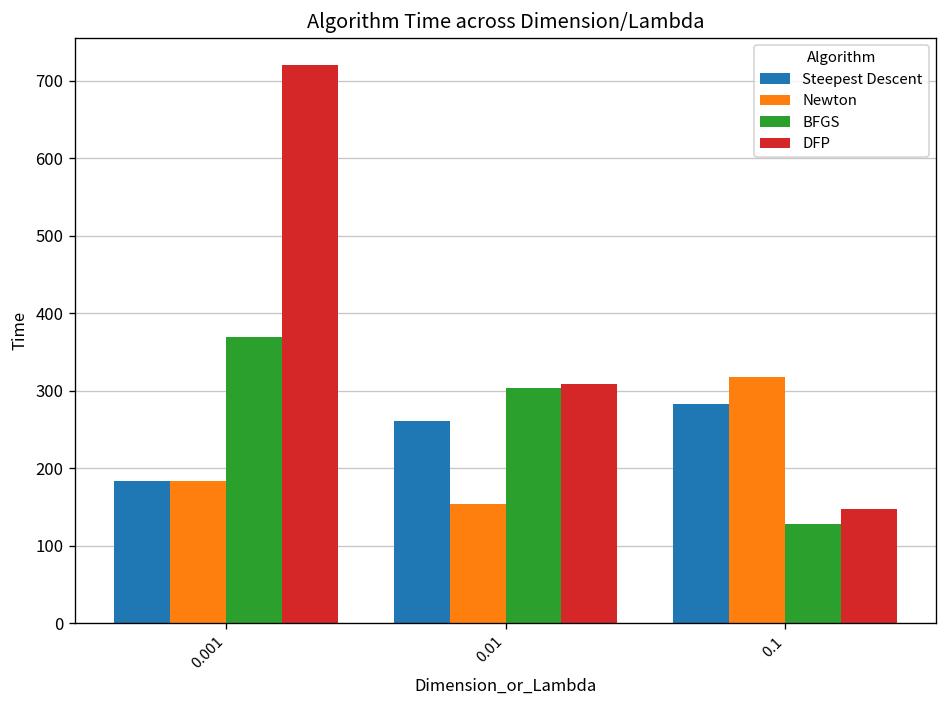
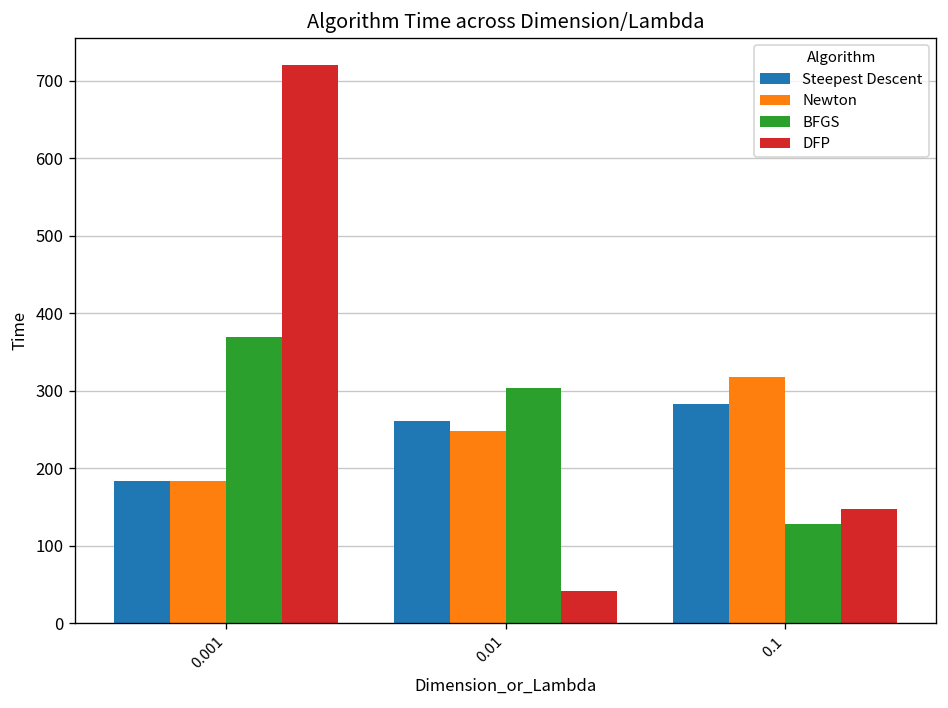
Newton, 0.01: 150 -> 250
DFP, 0.01: 310 -> 40
